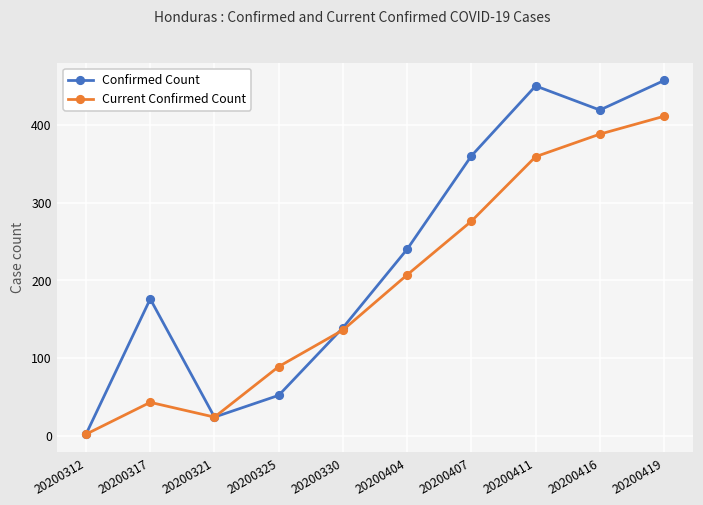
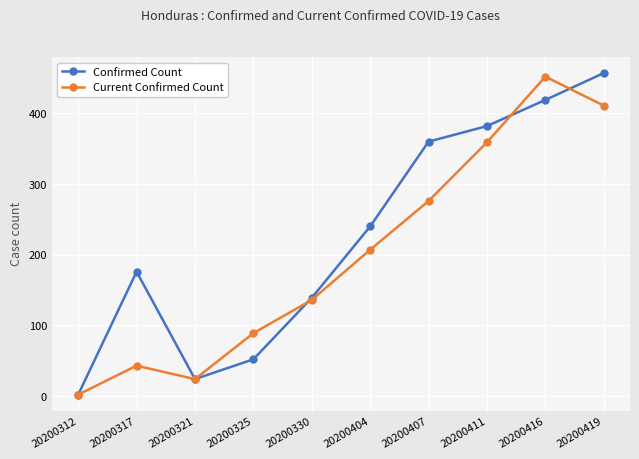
Confirmed Count, 20200411: 450 -> 380
Current Confirmed Count, 20200416: 390 -> 450
